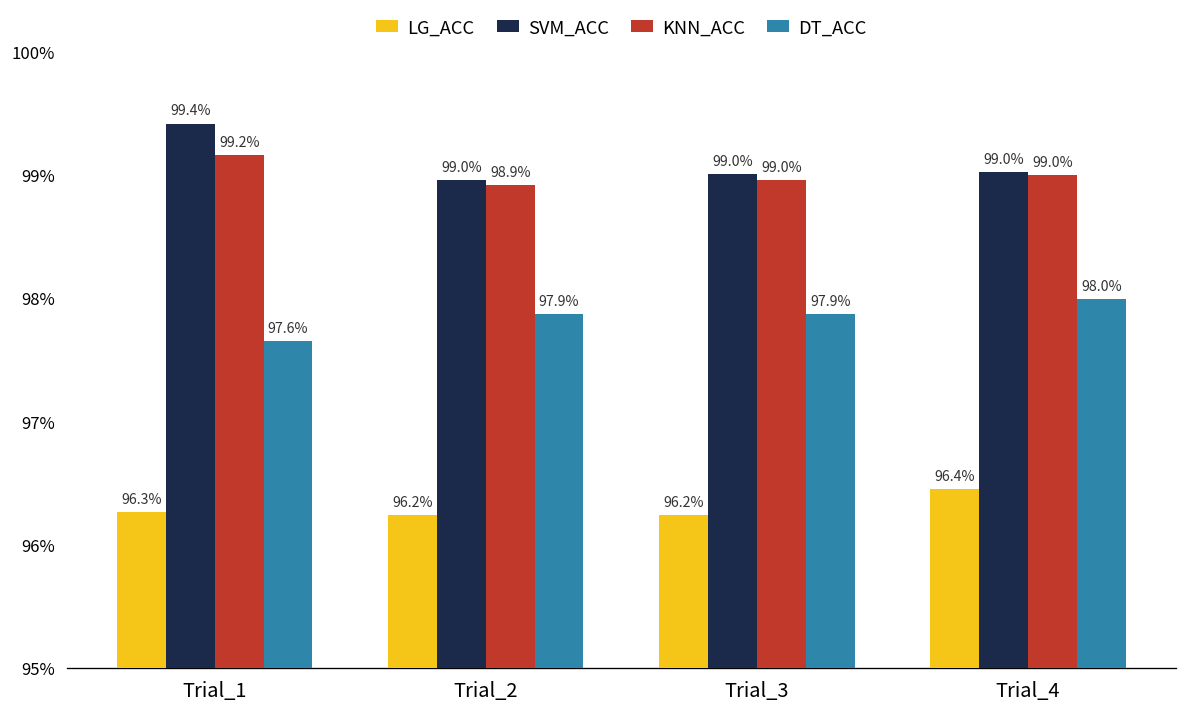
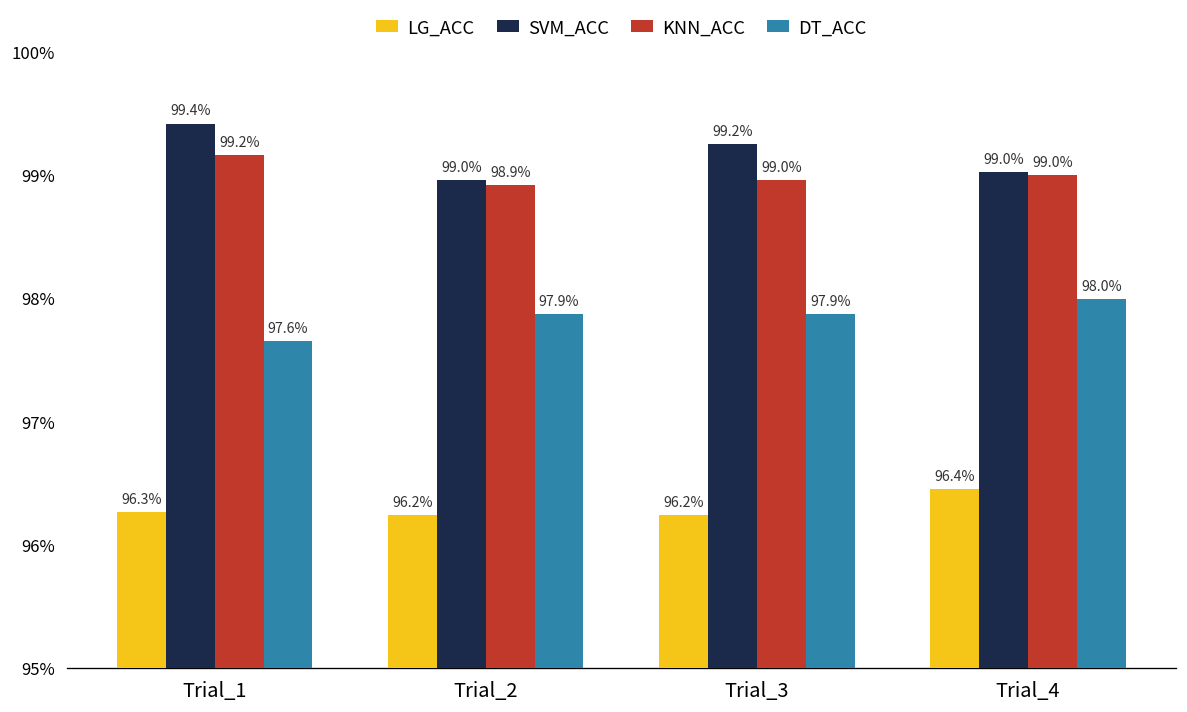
SVM_ACC, Trial_3: 99.0% -> 99.2%
